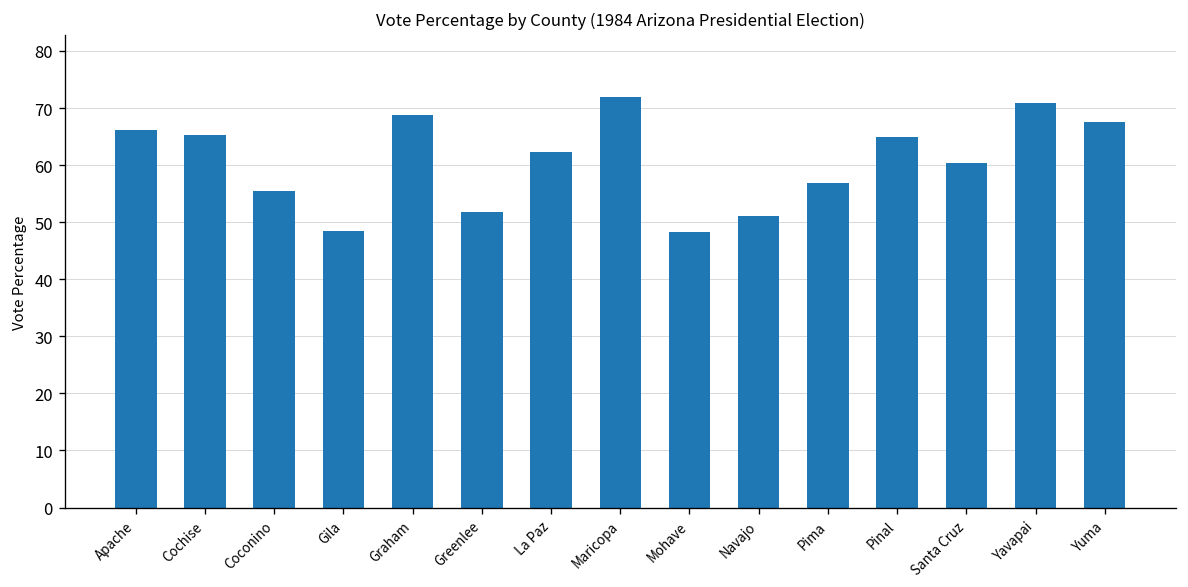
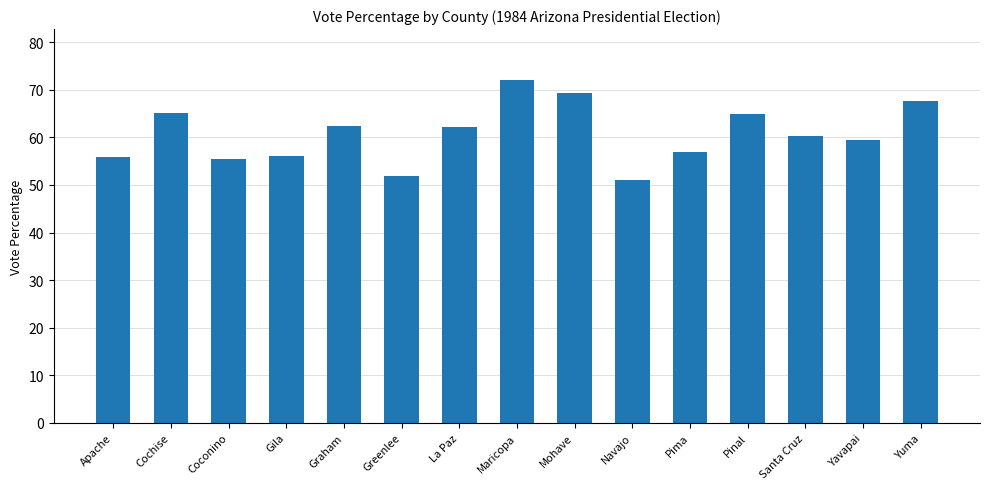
Apache: 66 -> 56
Gila: 49 -> 56
Graham: 69 -> 62
Mohave: 48 -> 69
Yavapai: 71 -> 59
